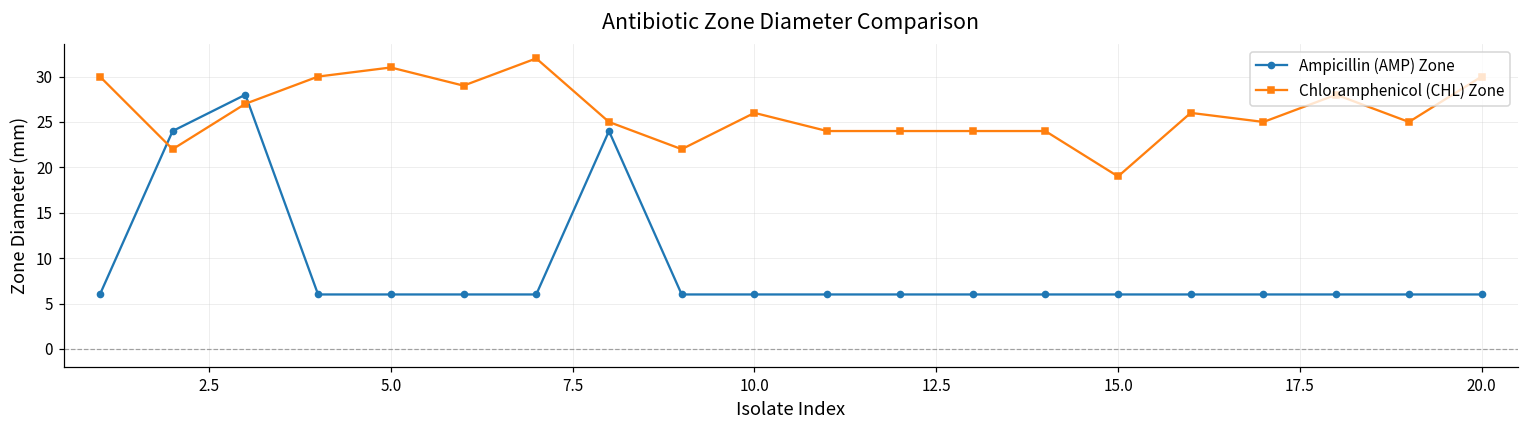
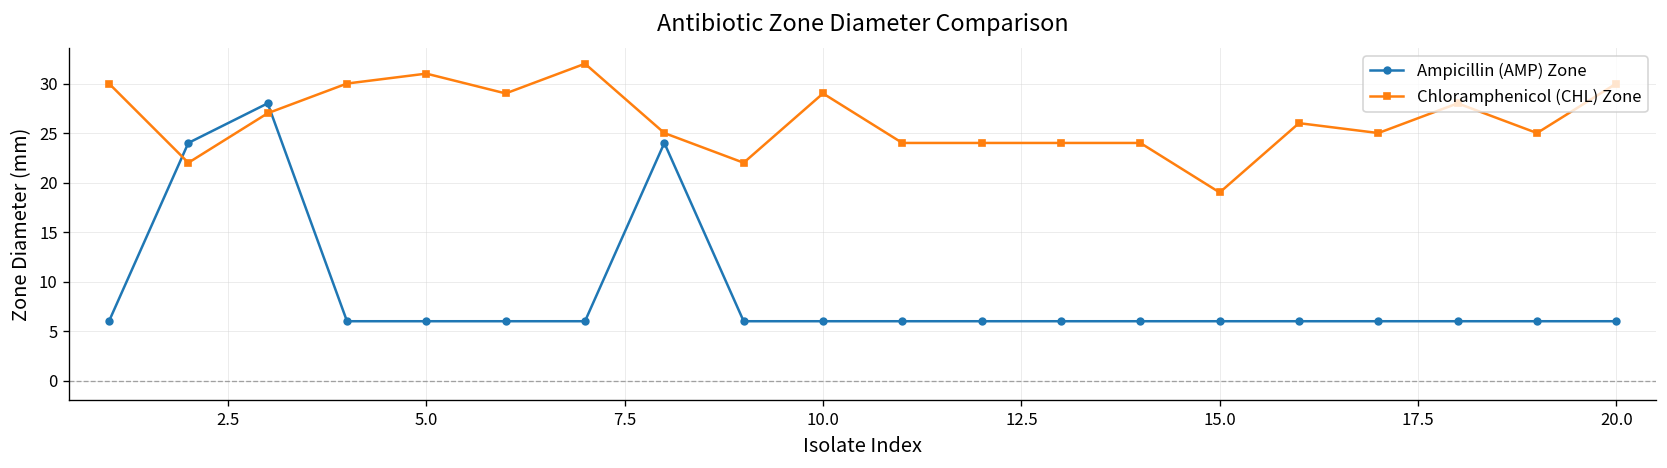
Chloramphenicol (CHL) Zone, 10.0: 26 -> 29
